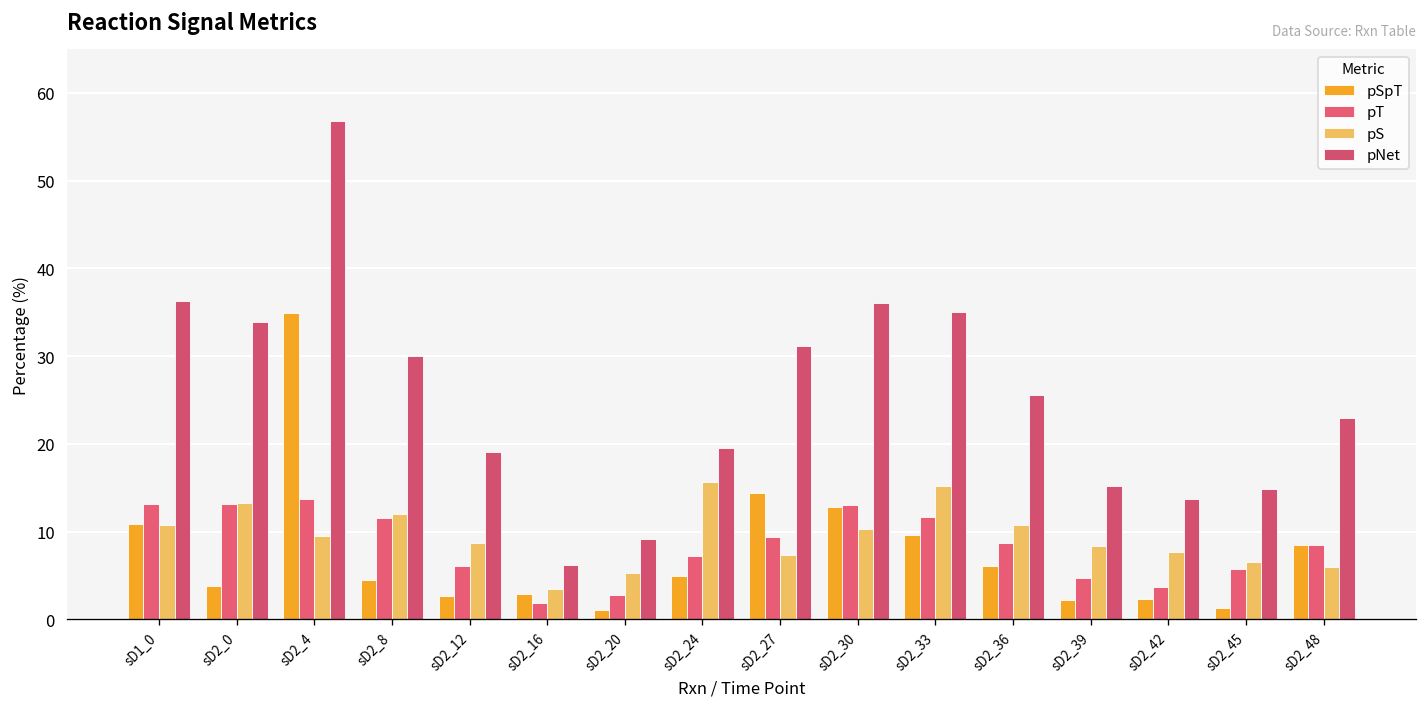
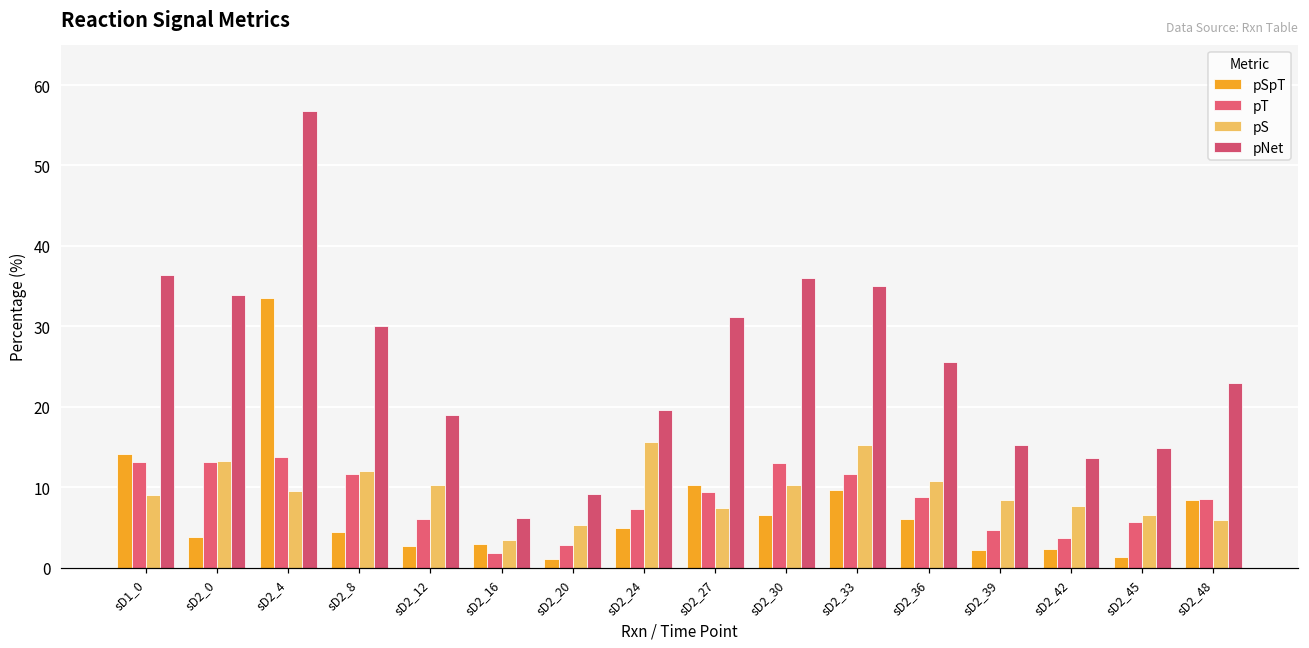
pSpT, sD1_0: 11 -> 14
pS, sD1_0: 11 -> 9
pSpT, sD2_4: 35 -> 33
pS, sD2_12: 9 -> 10
pSpT, sD2_27: 14 -> 10
pSpT, sD2_30: 13 -> 7
